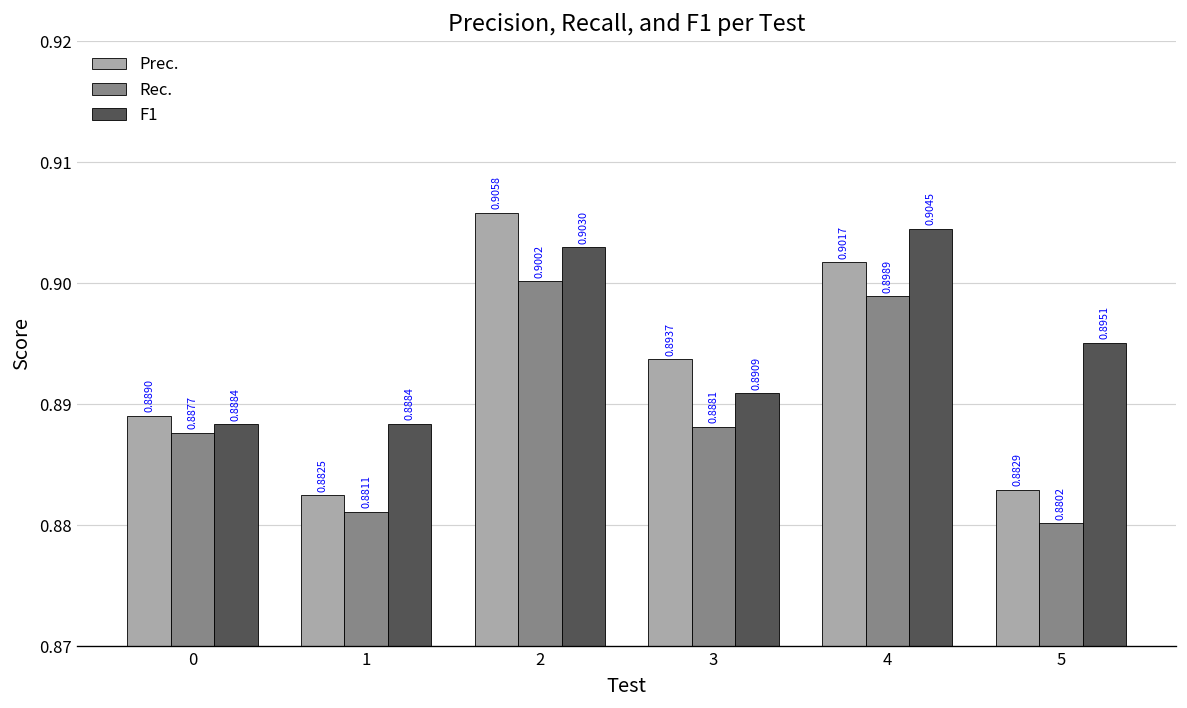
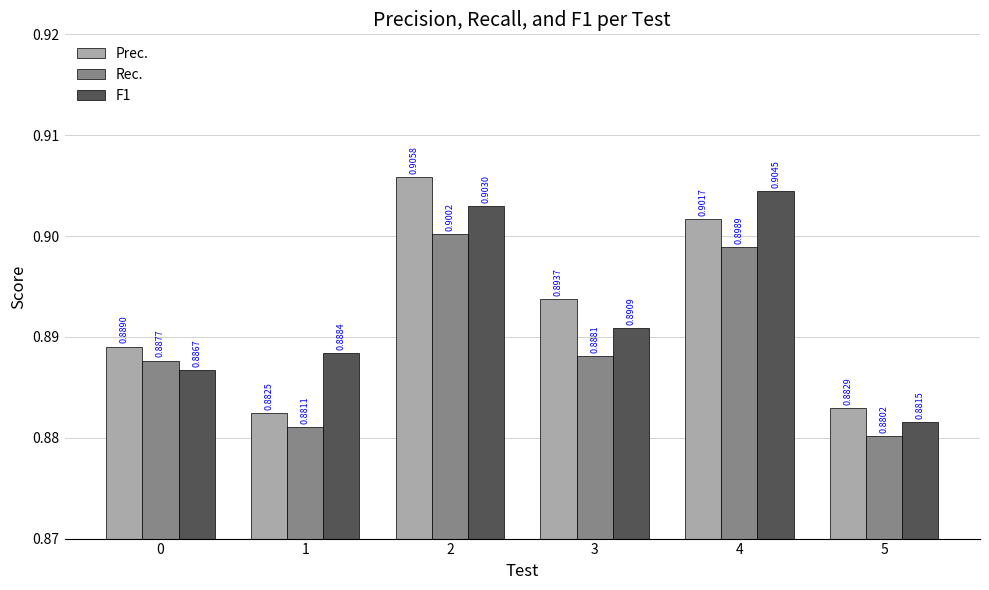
F1, 0: 0.8884 -> 0.8867
F1, 5: 0.8951 -> 0.8815
